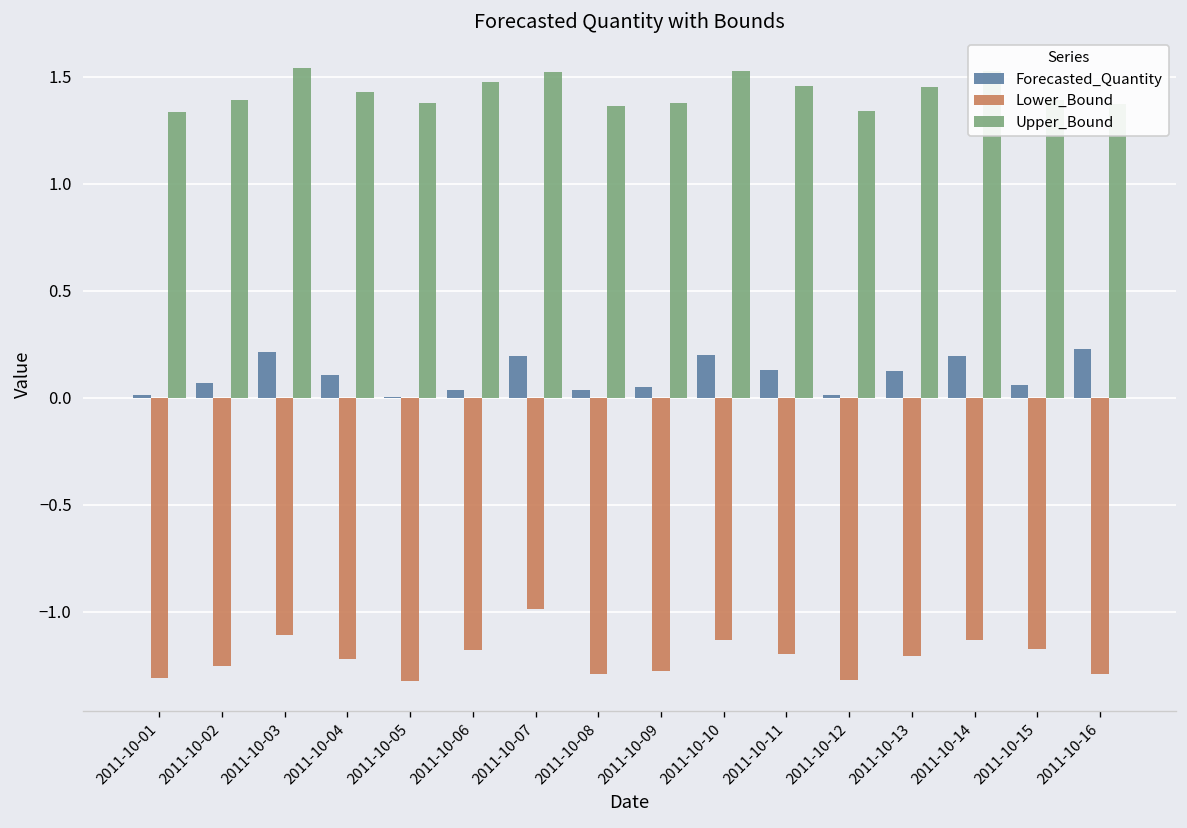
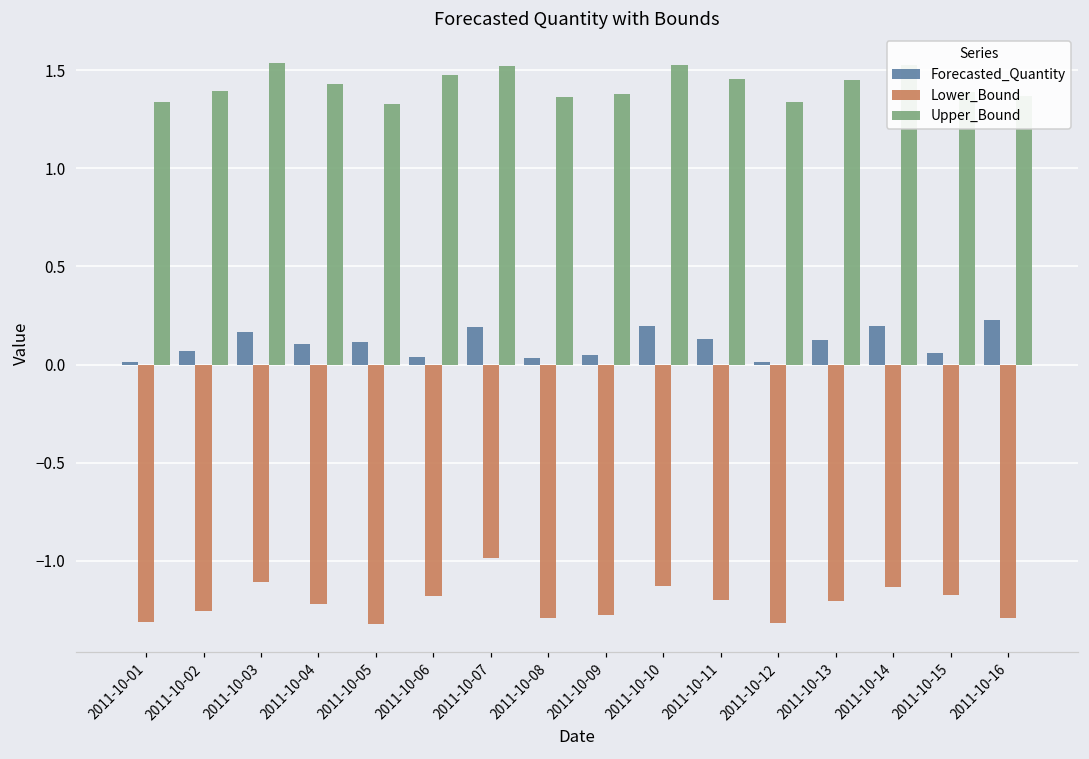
Forecasted_Quantity, 2011-10-03: 0.21 -> 0.17
Forecasted_Quantity, 2011-10-05: 0.00 -> 0.11
Upper_Bound, 2011-10-05: 1.38 -> 1.33
